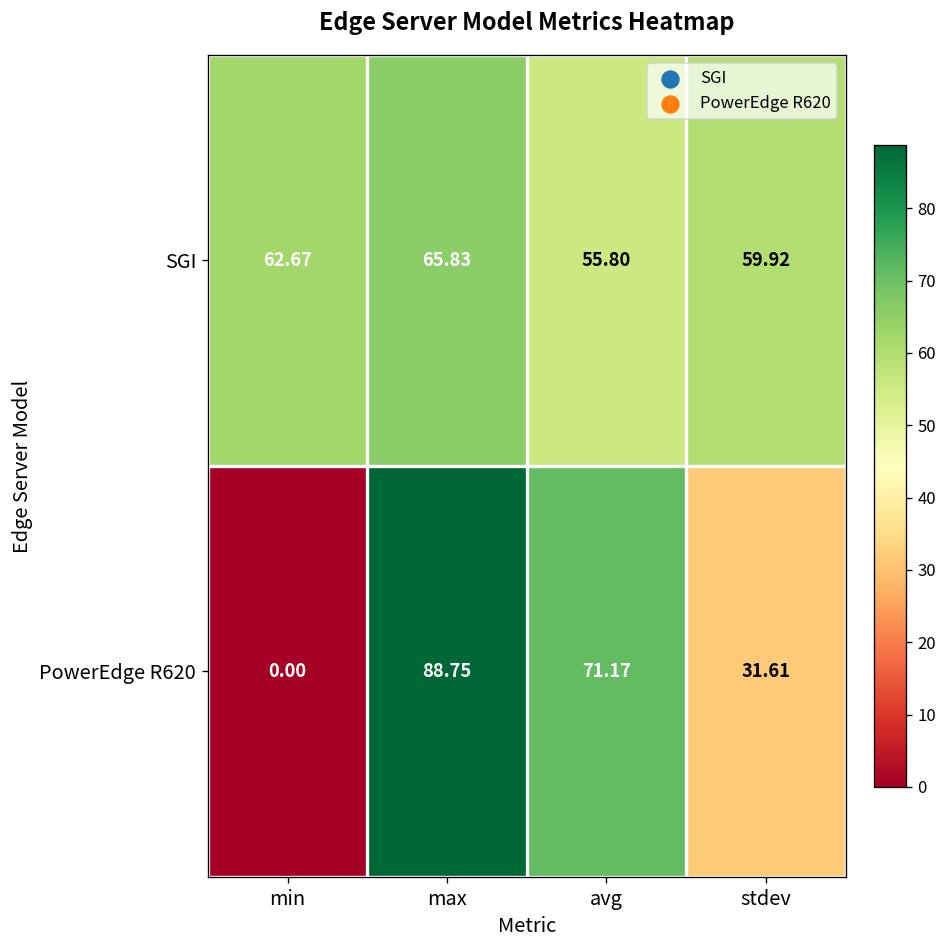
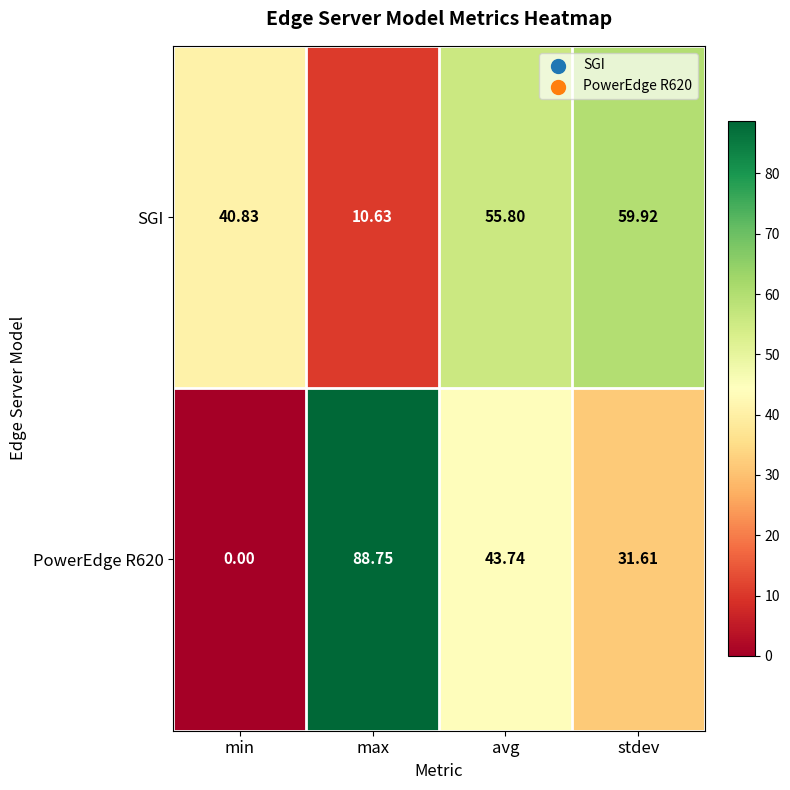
SGI, min: 62.67 -> 40.83
SGI, max: 65.83 -> 10.63
PowerEdge R620, avg: 71.17 -> 43.74
